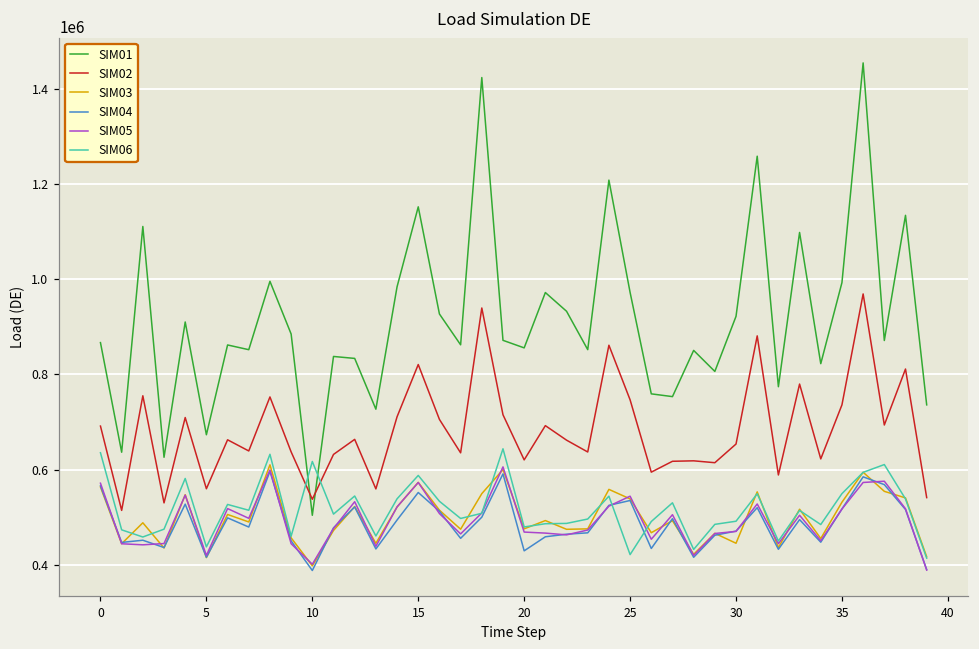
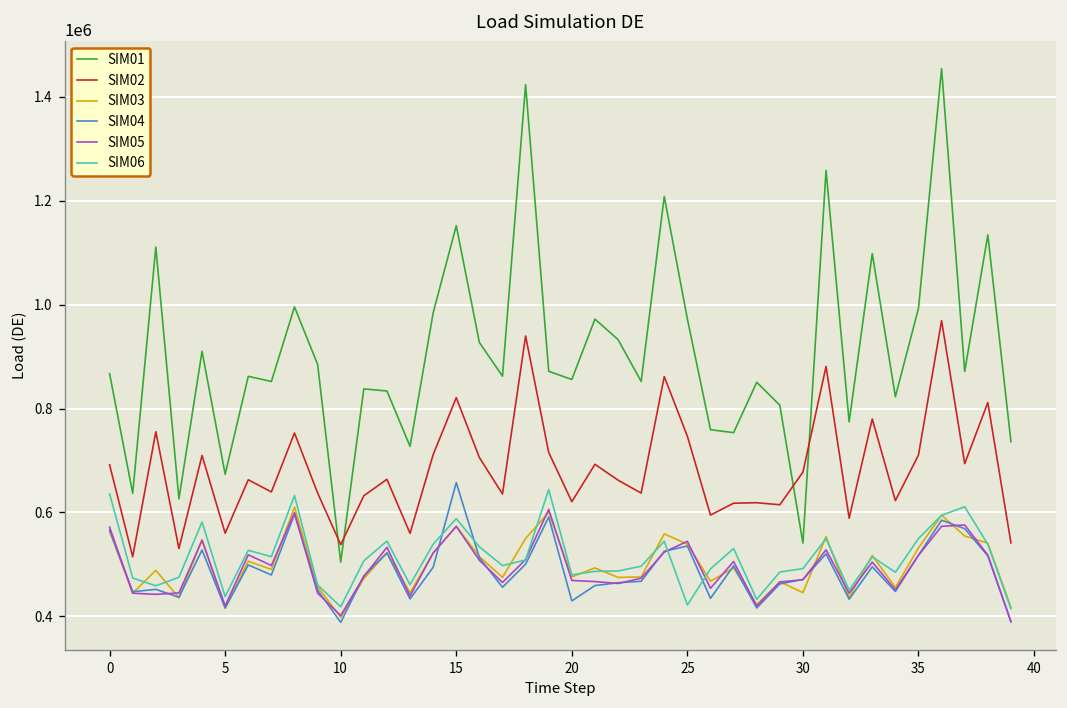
SIM06, 10: 620000 -> 420000
SIM04, 15: 550000 -> 660000
SIM01, 30: 920000 -> 540000
SIM02, 30: 650000 -> 680000
SIM02, 35: 740000 -> 710000
